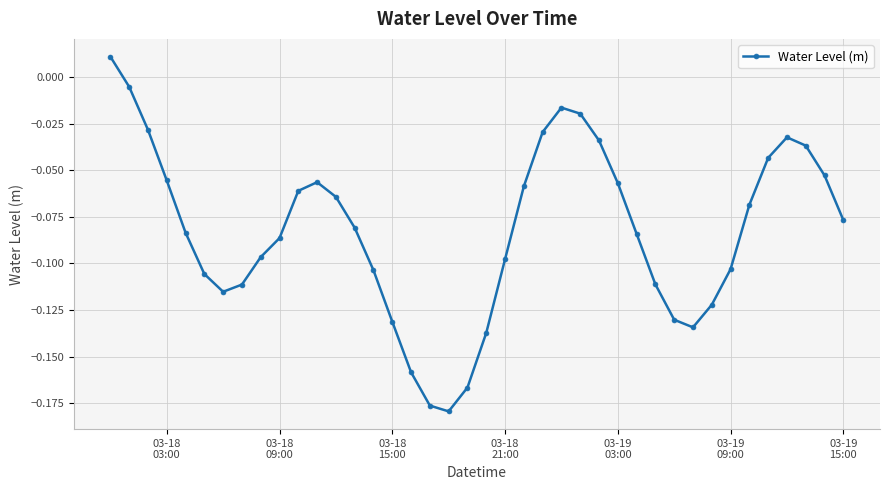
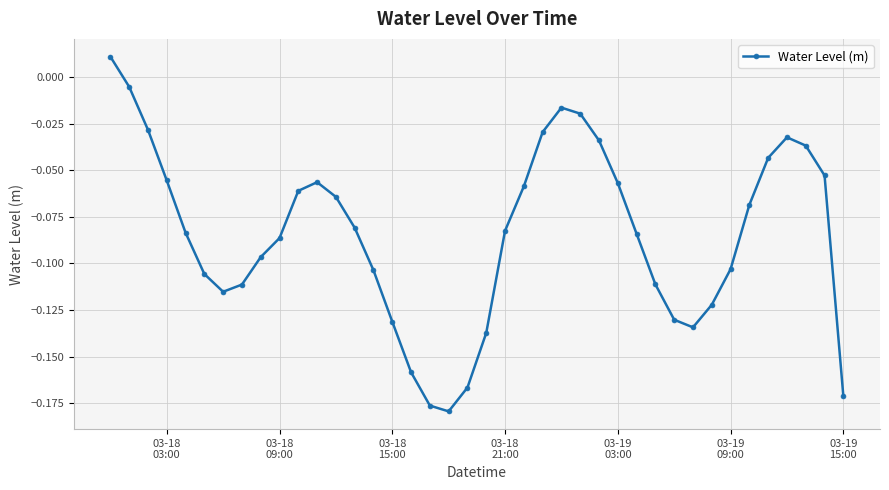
03-18 21:00: -0.098 -> -0.082
03-19 15:00: -0.077 -> -0.171
